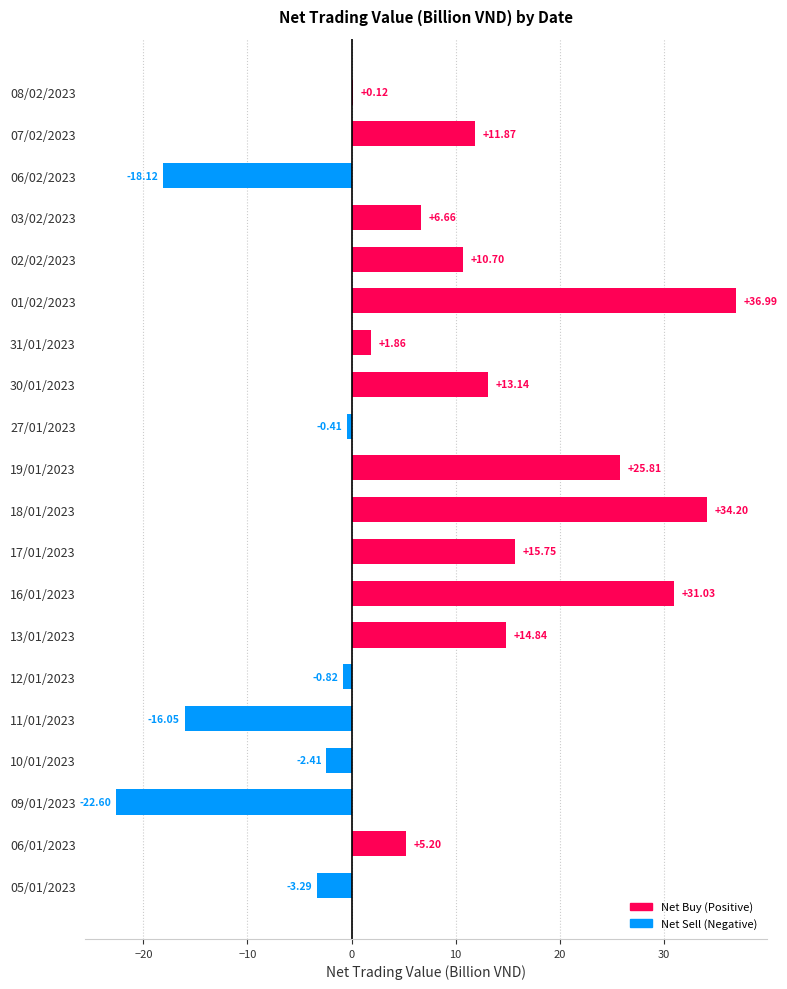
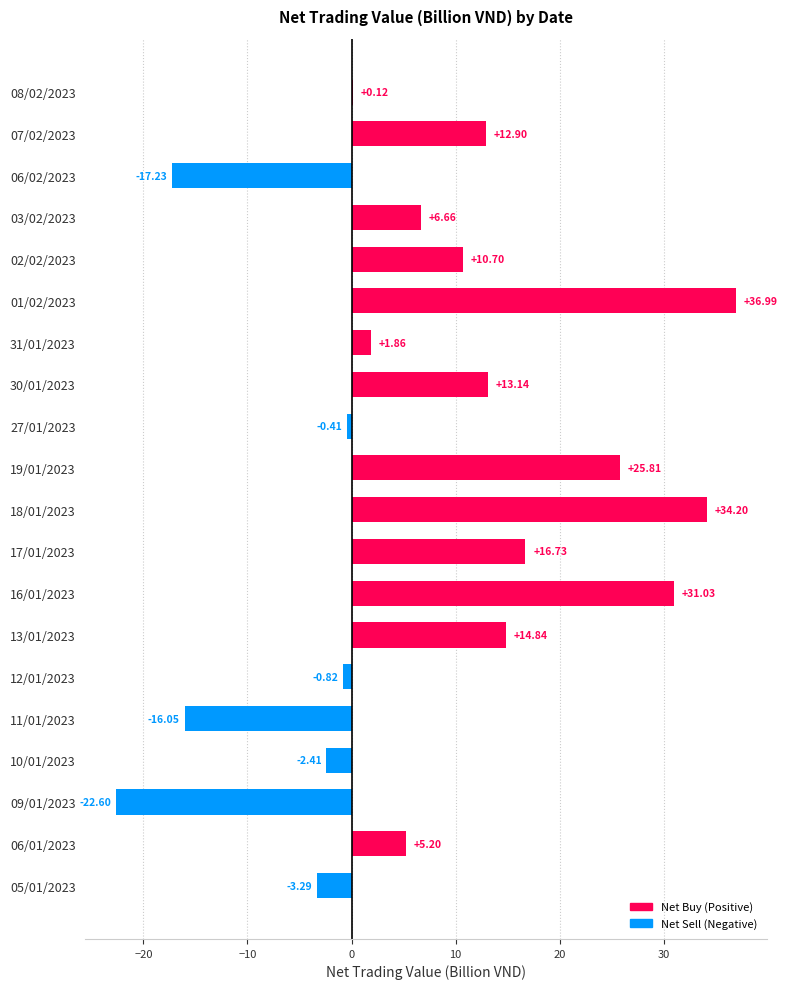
07/02/2023: +11.87 -> +12.90
06/02/2023: -18.12 -> -17.23
17/01/2023: +15.75 -> +16.73
